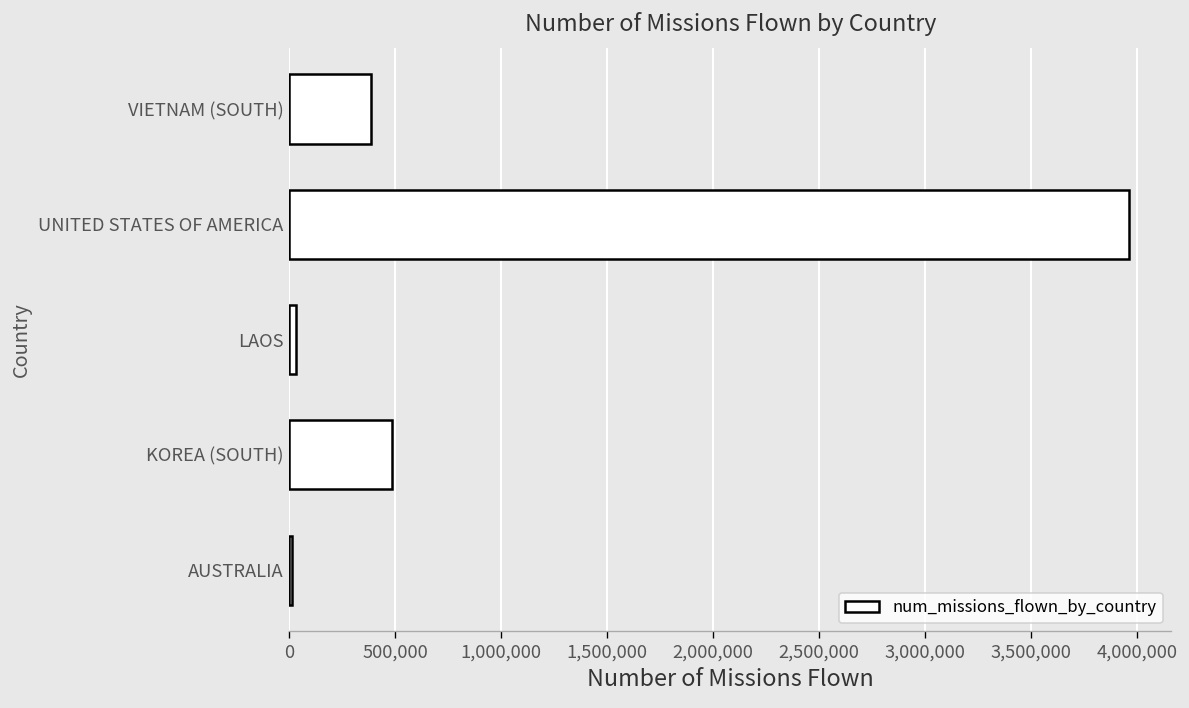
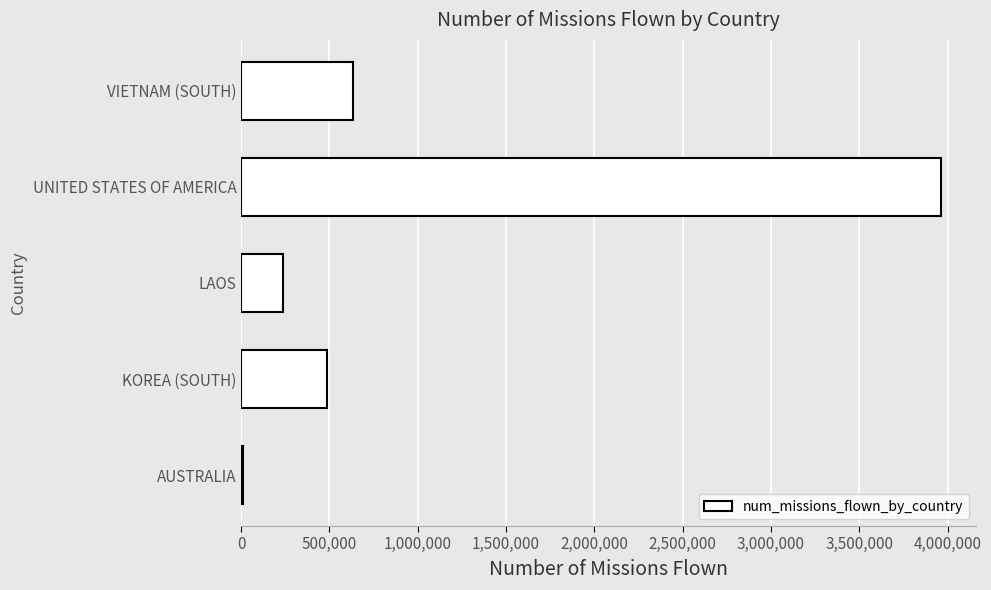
VIETNAM (SOUTH): 390,000 -> 630,000
LAOS: 30,000 -> 240,000
